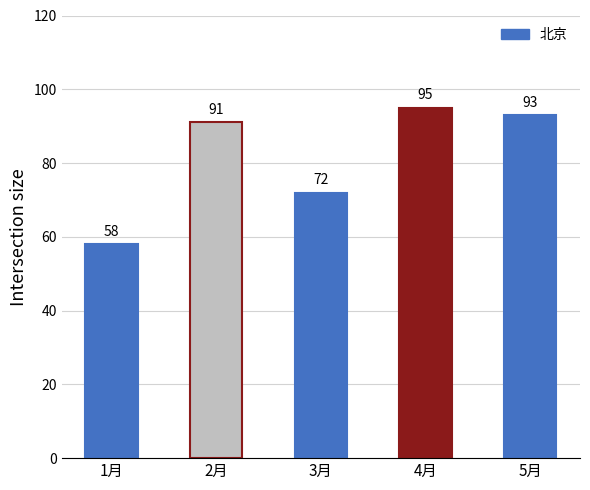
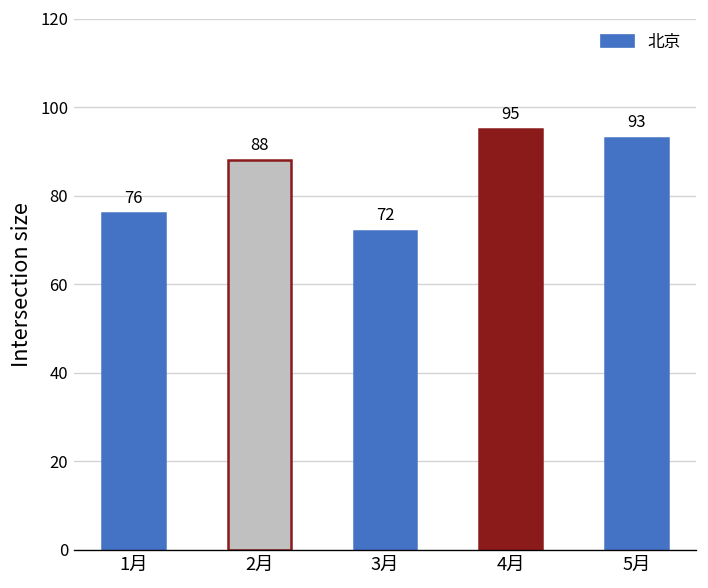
1月: 58 -> 76
2月: 91 -> 88
